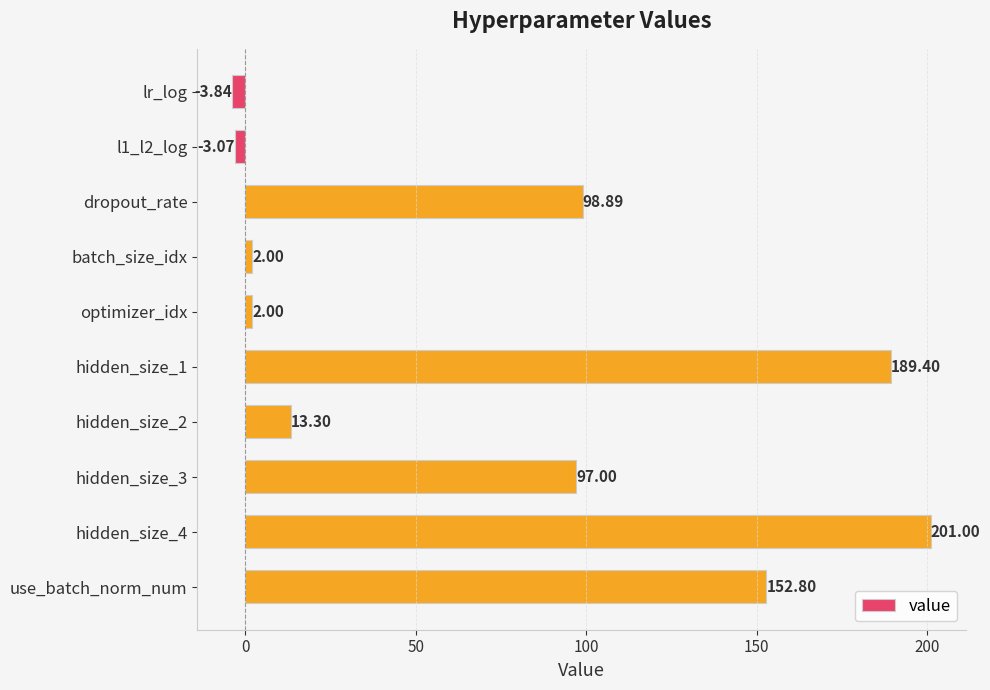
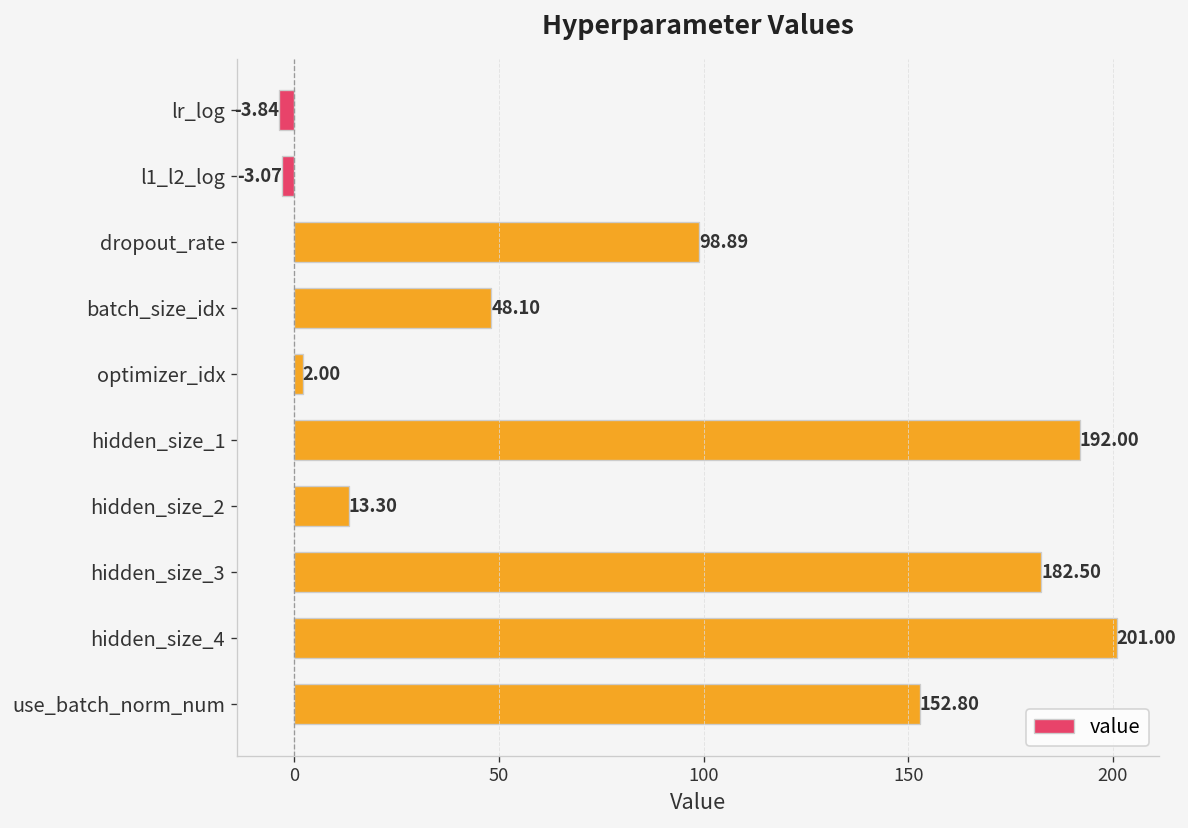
batch_size_idx: 2.00 -> 48.10
hidden_size_1: 189.40 -> 192.00
hidden_size_3: 97.00 -> 182.50
